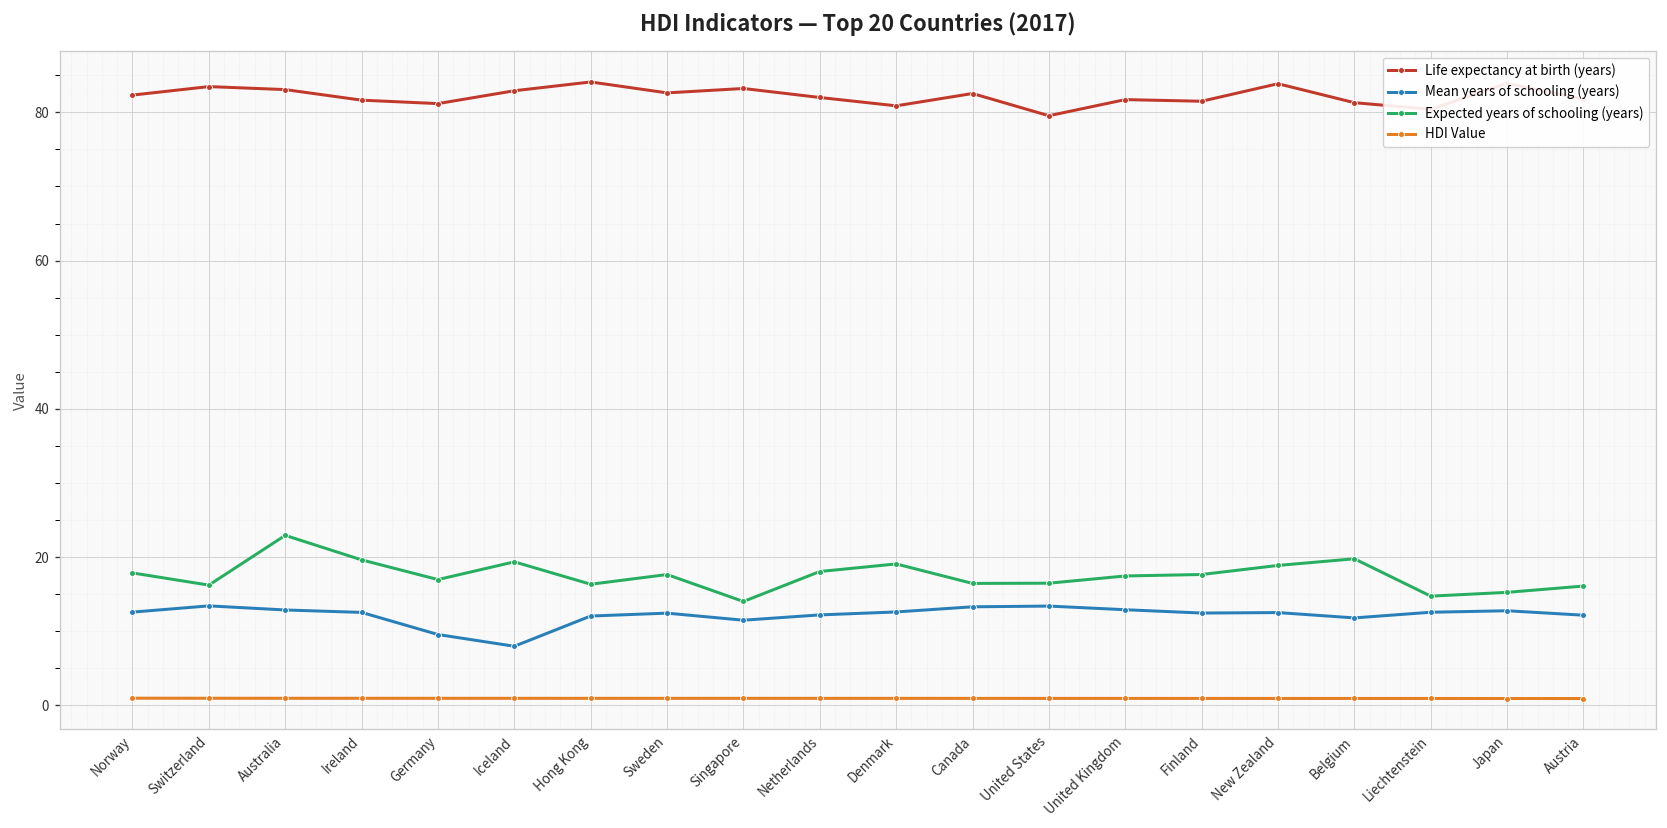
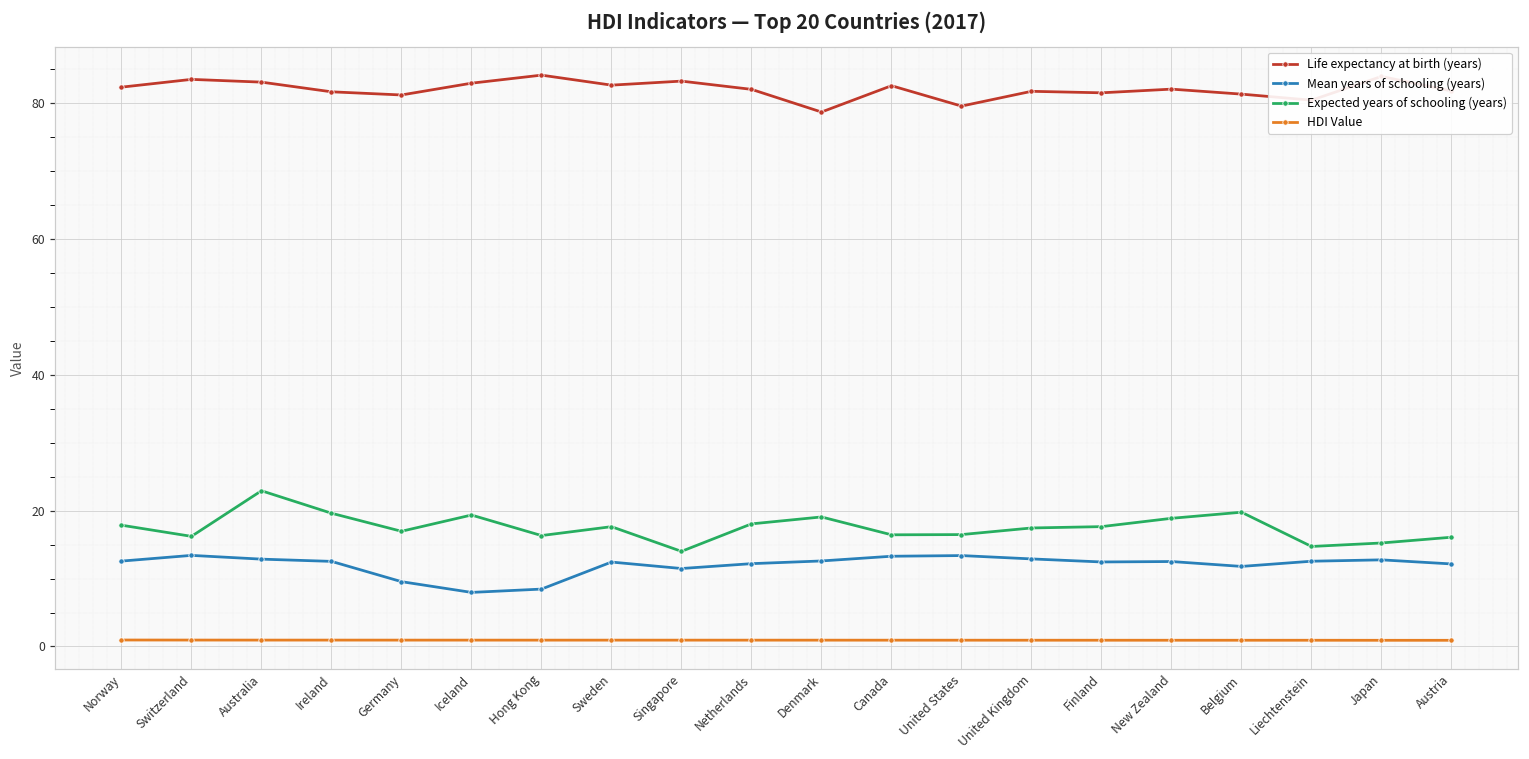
Mean years of schooling (years), Hong Kong: 12 -> 8
Life expectancy at birth (years), Denmark: 81 -> 79
Life expectancy at birth (years), New Zealand: 84 -> 82
